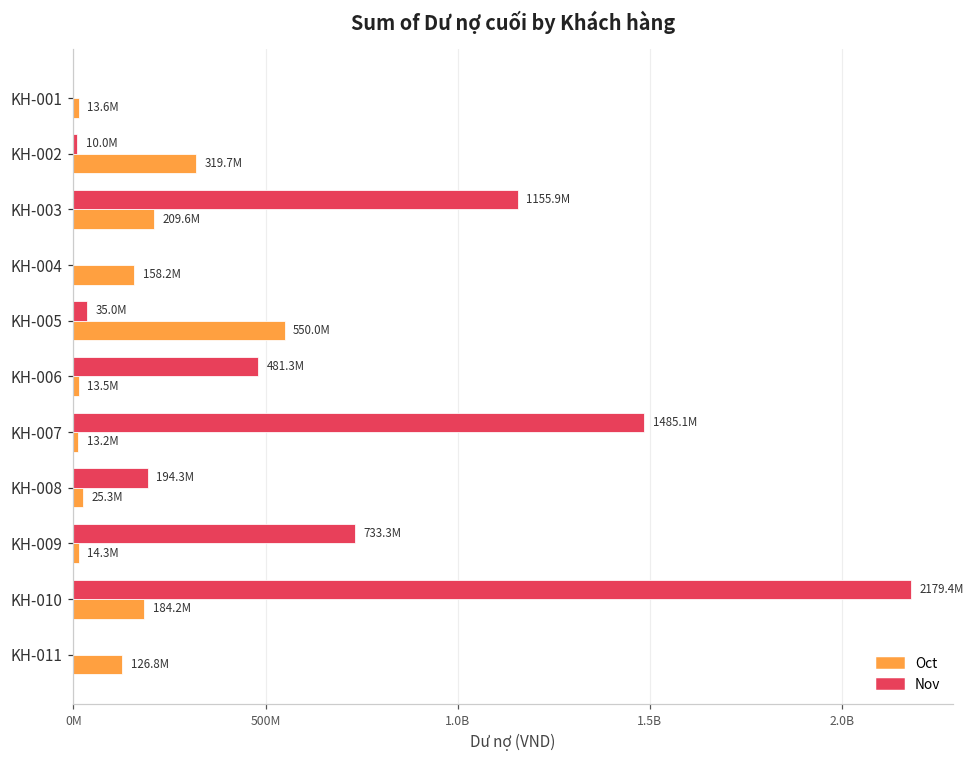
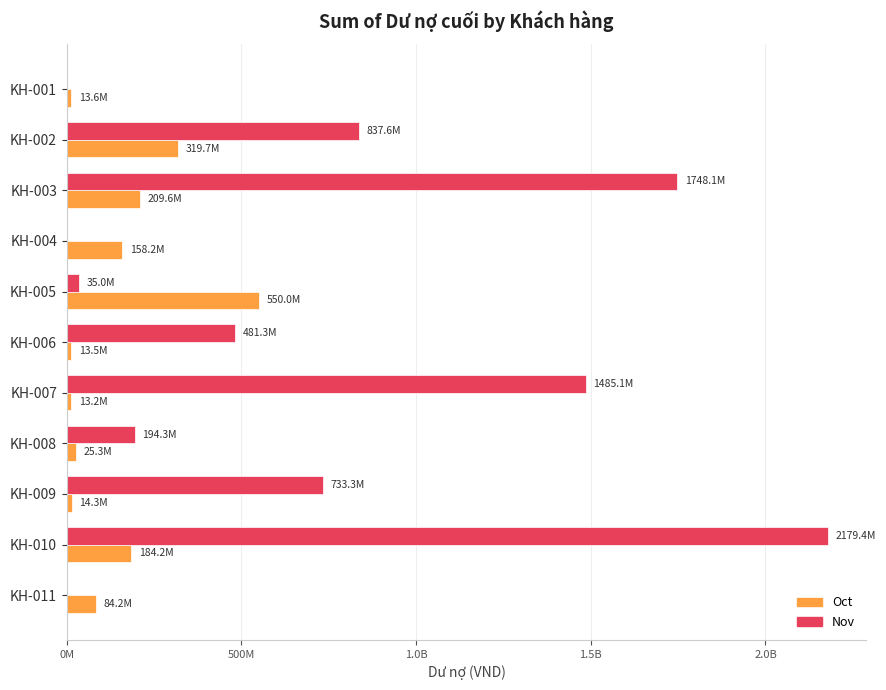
Nov, KH-002: 10.0M -> 837.6M
Nov, KH-003: 1155.9M -> 1748.1M
Oct, KH-011: 126.8M -> 84.2M
